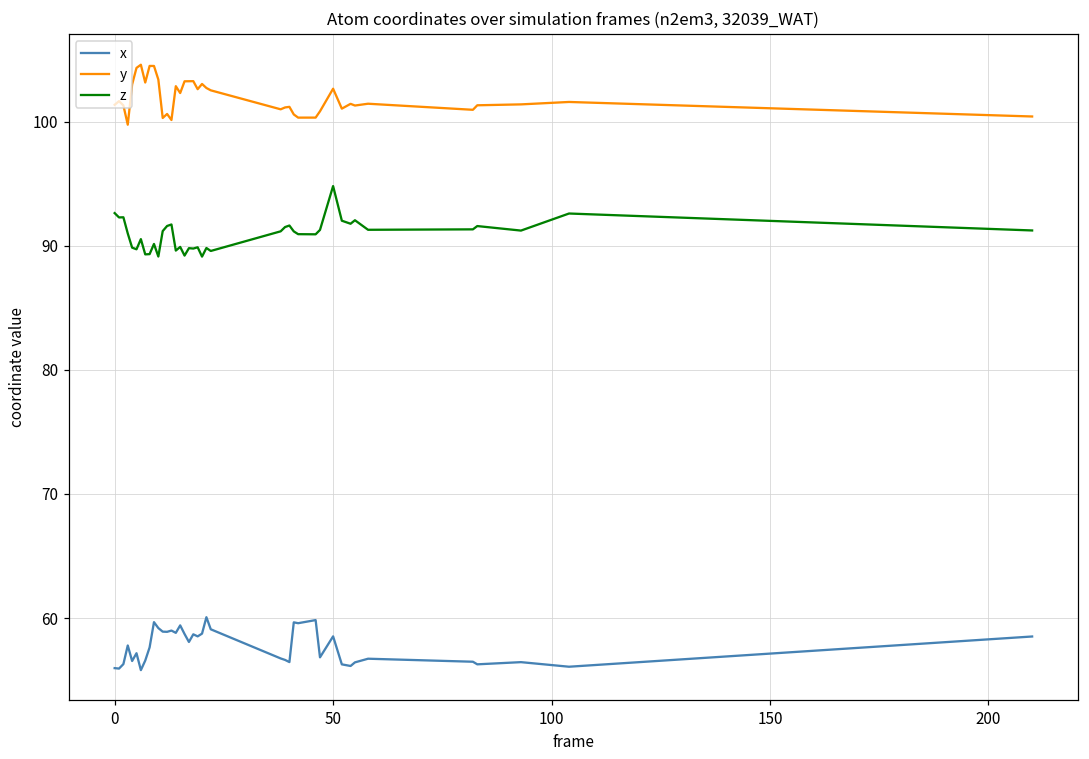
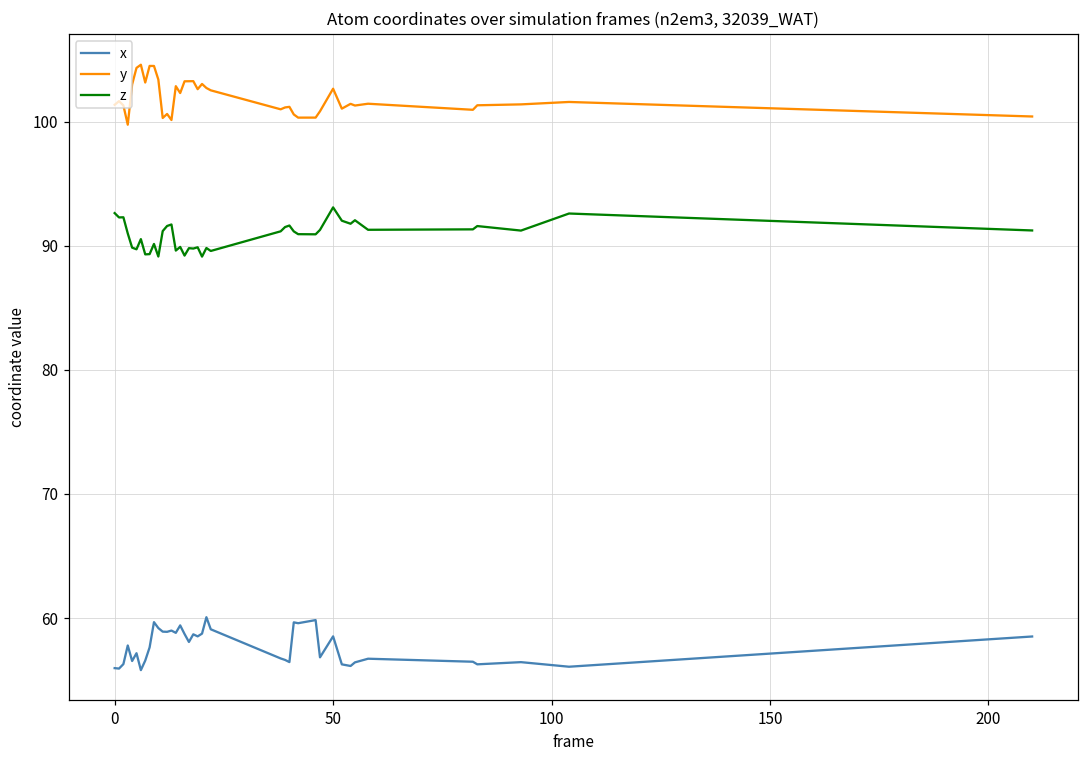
z, 50: 94.8 -> 93.1
